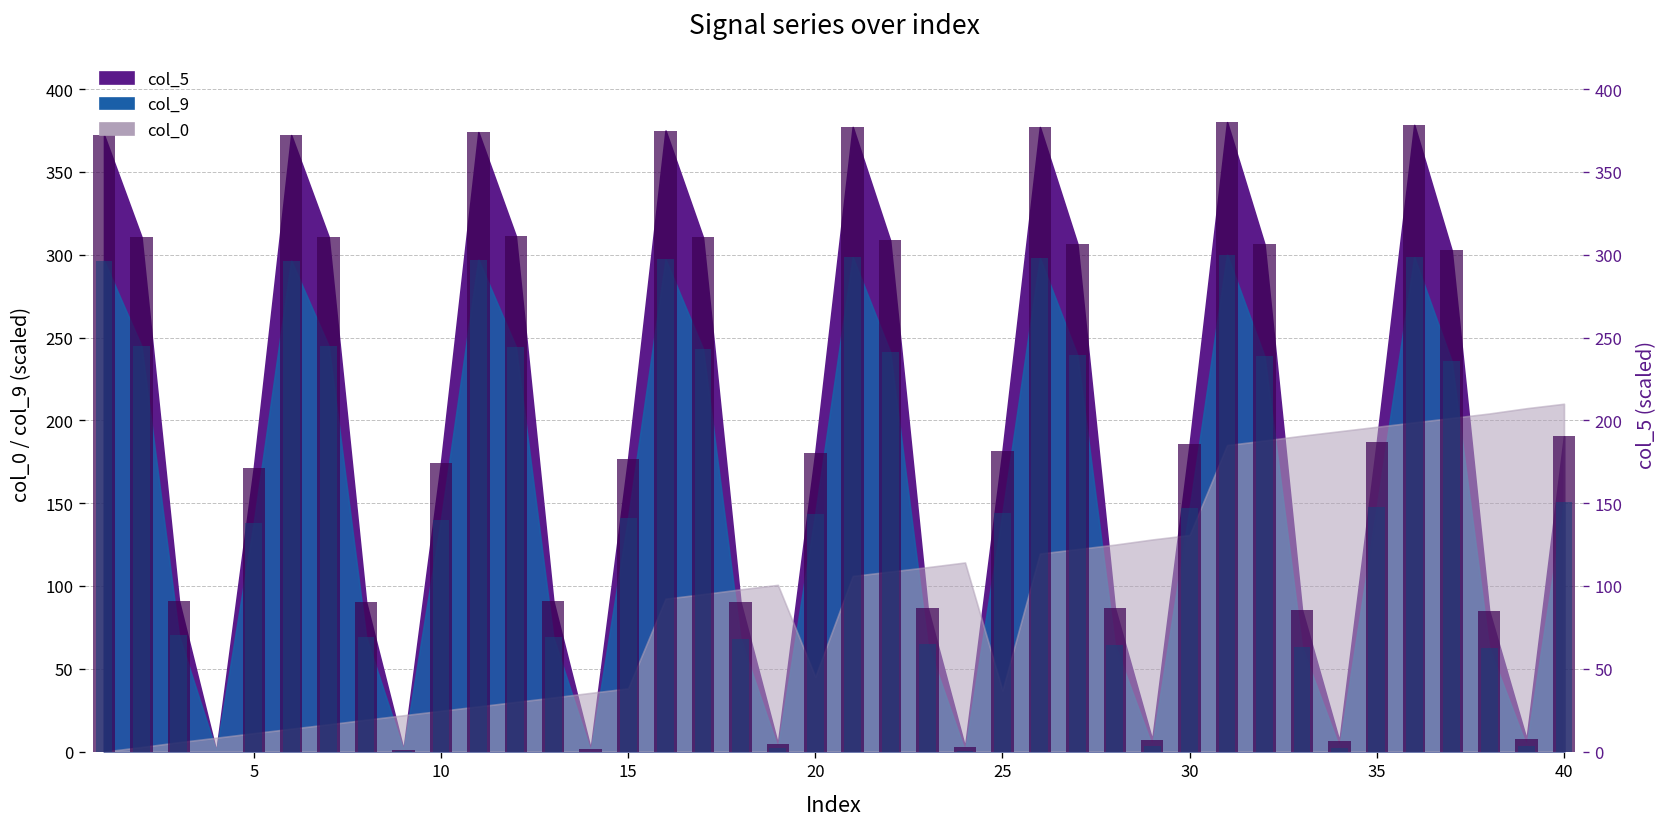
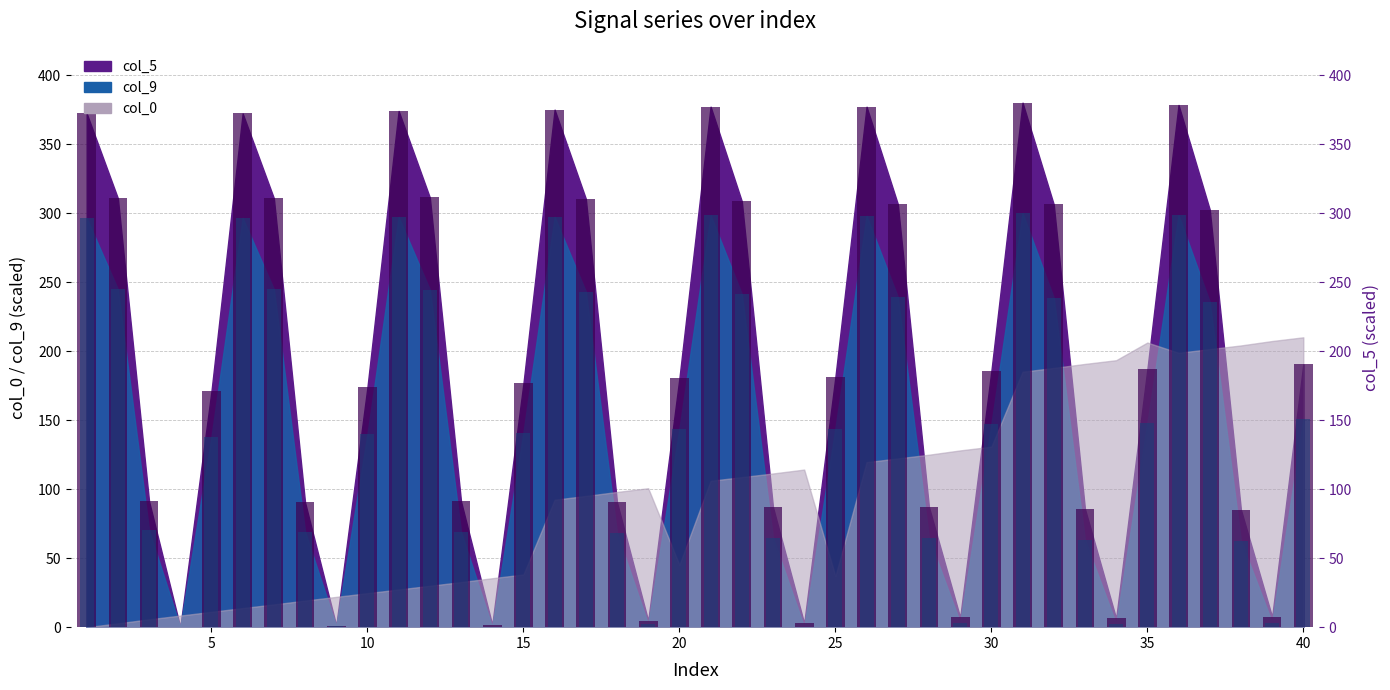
col_0, 35: 196 -> 206
